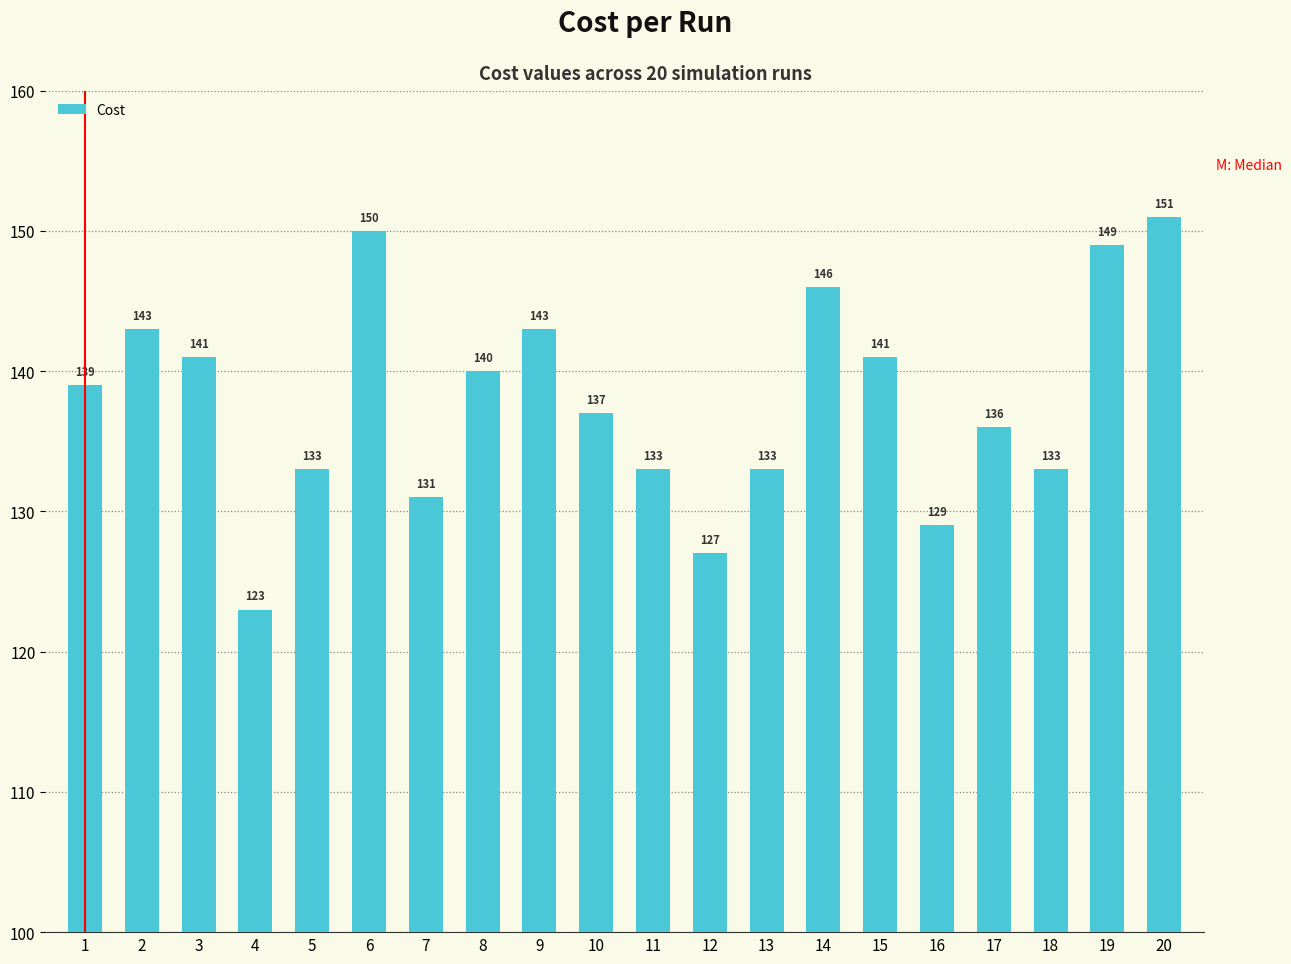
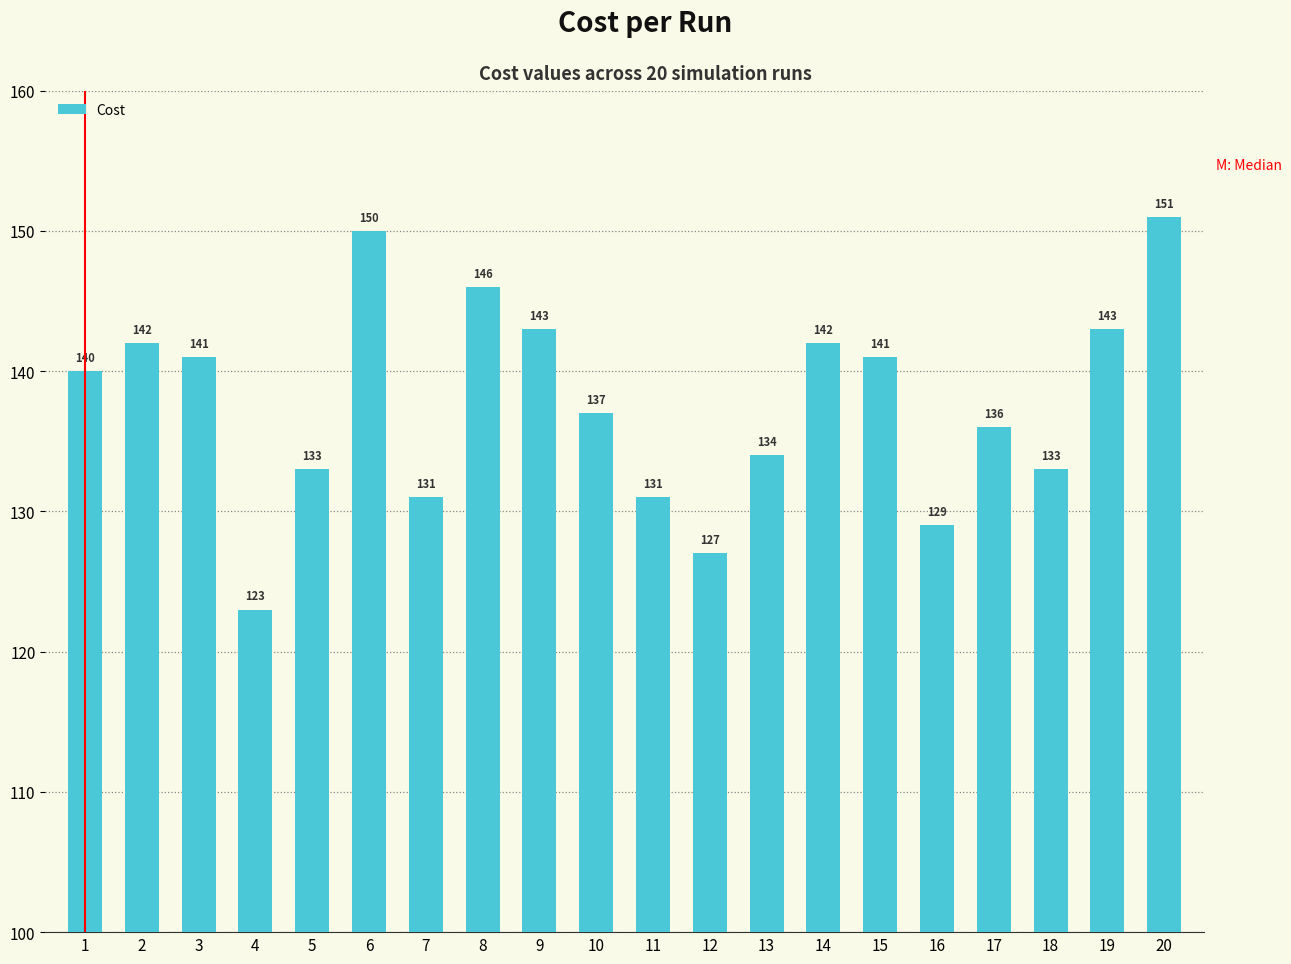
1: 139 -> 140
2: 143 -> 142
8: 140 -> 146
11: 133 -> 131
13: 133 -> 134
14: 146 -> 142
19: 149 -> 143
